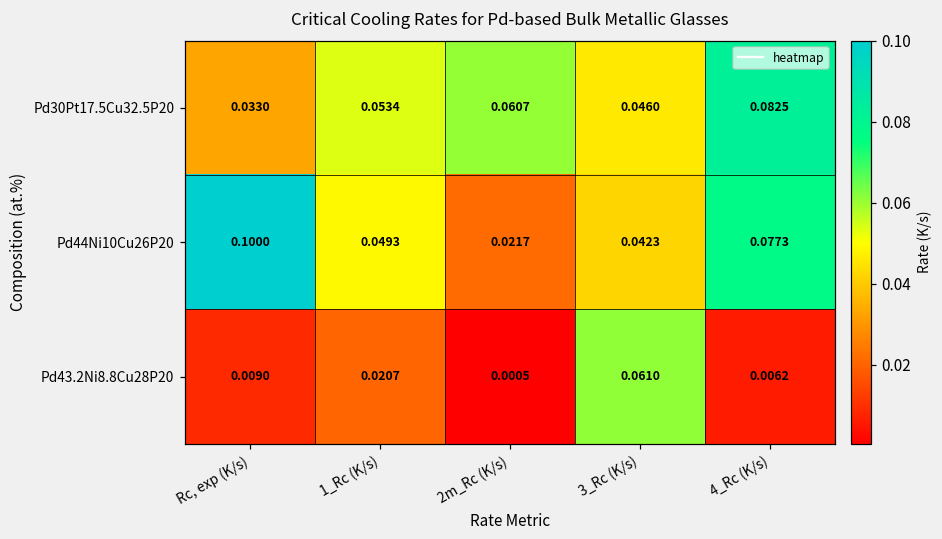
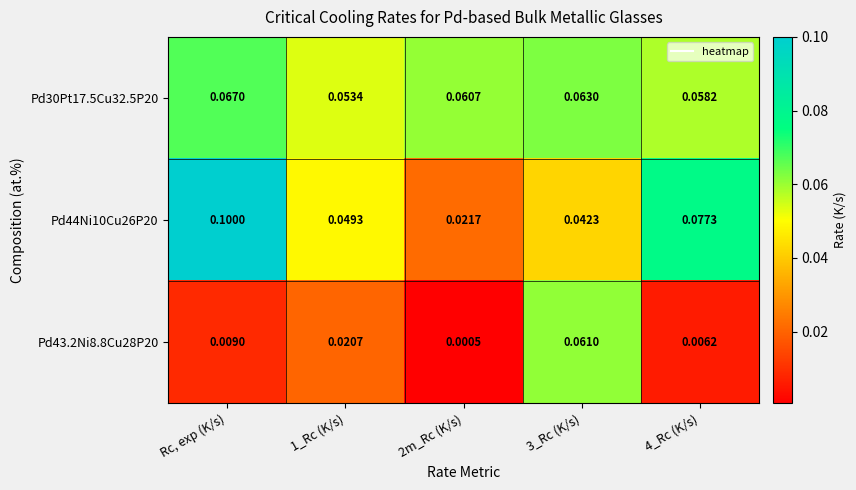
Pd30Pt17.5Cu32.5P20, Rc, exp (K/s): 0.0330 -> 0.0670
Pd30Pt17.5Cu32.5P20, 3_Rc (K/s): 0.0460 -> 0.0630
Pd30Pt17.5Cu32.5P20, 4_Rc (K/s): 0.0825 -> 0.0582
